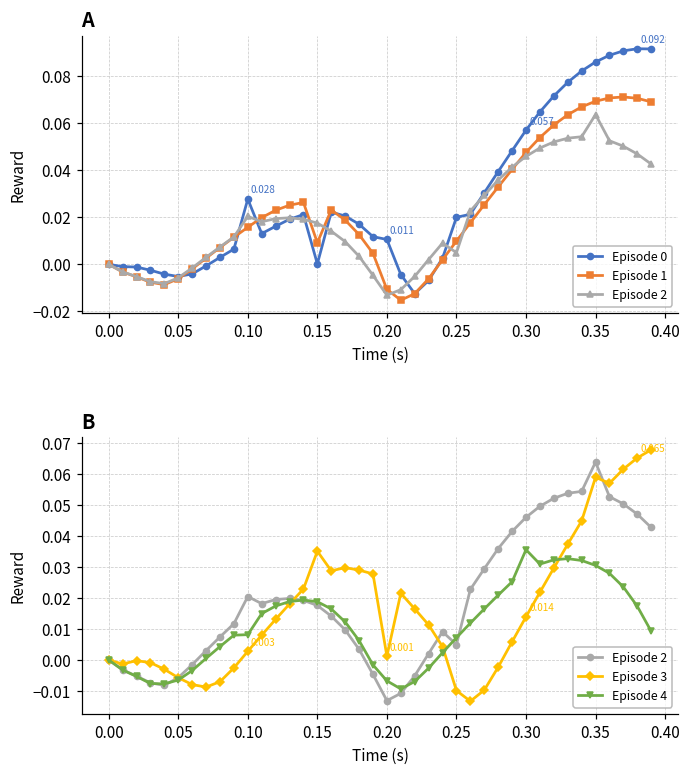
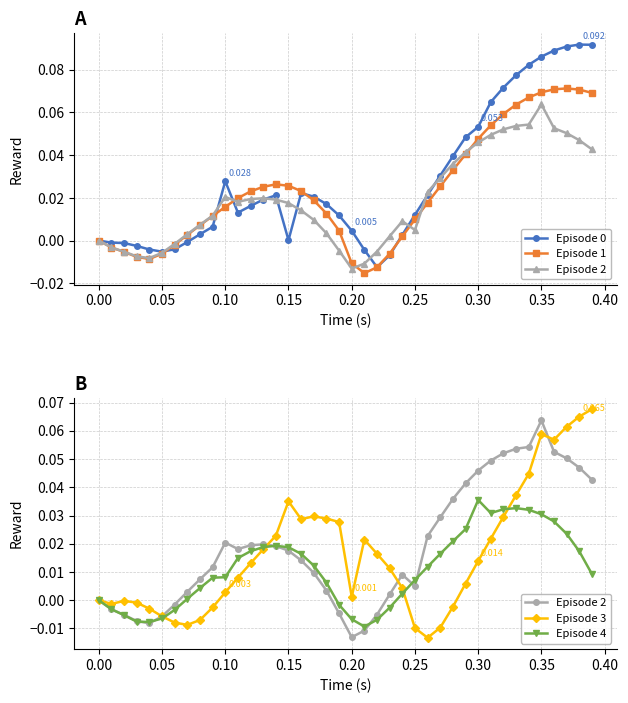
A, Episode 1, 0.15: 0.009 -> 0.026
A, Episode 0, 0.20: 0.011 -> 0.005
A, Episode 0, 0.25: 0.020 -> 0.012
A, Episode 0, 0.30: 0.057 -> 0.053
